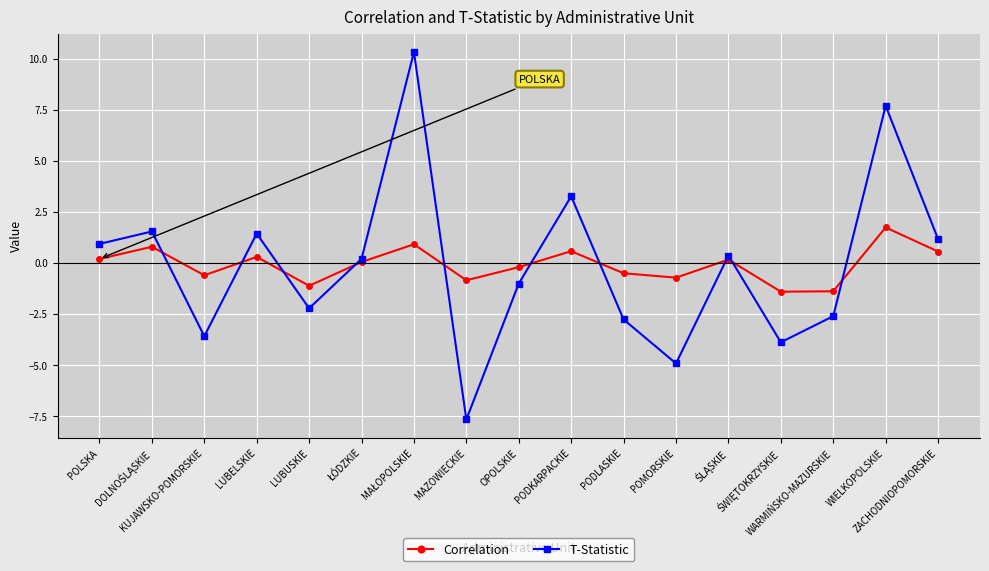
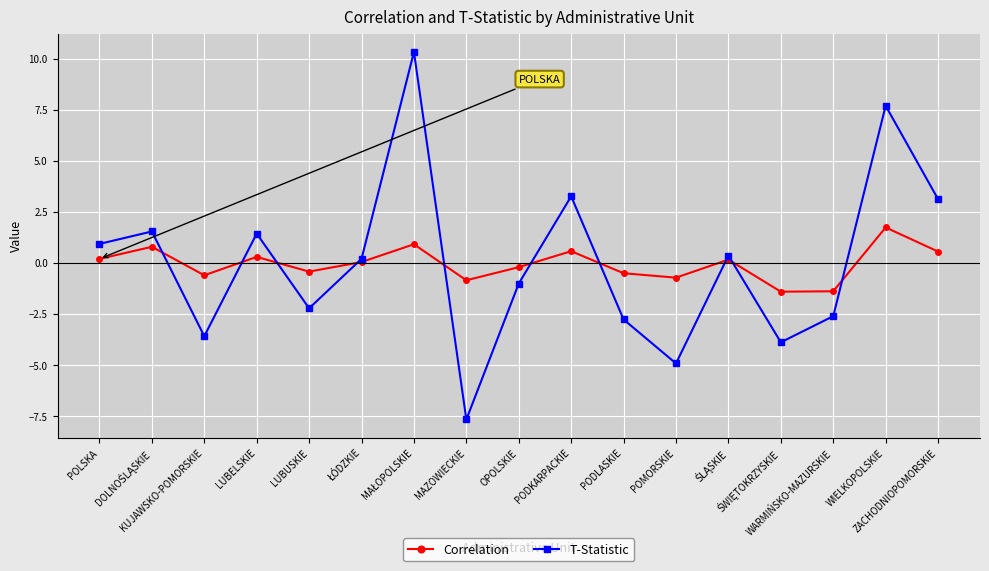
Correlation, LUBUSKIE: -1.1 -> -0.4
T-Statistic, ZACHODNIOPOMORSKIE: 1.2 -> 3.1
